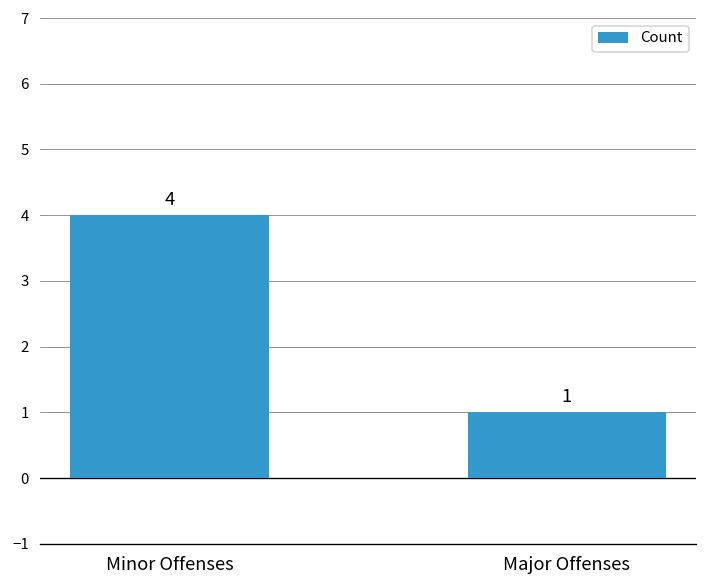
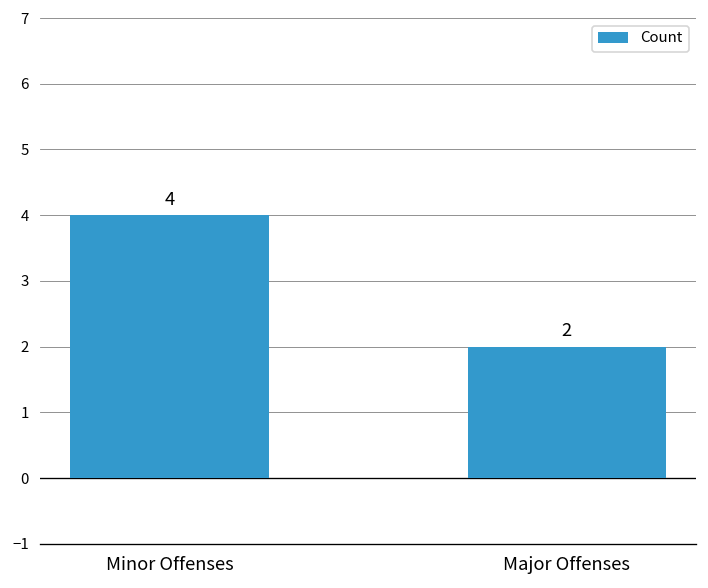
Major Offenses: 1 -> 2
